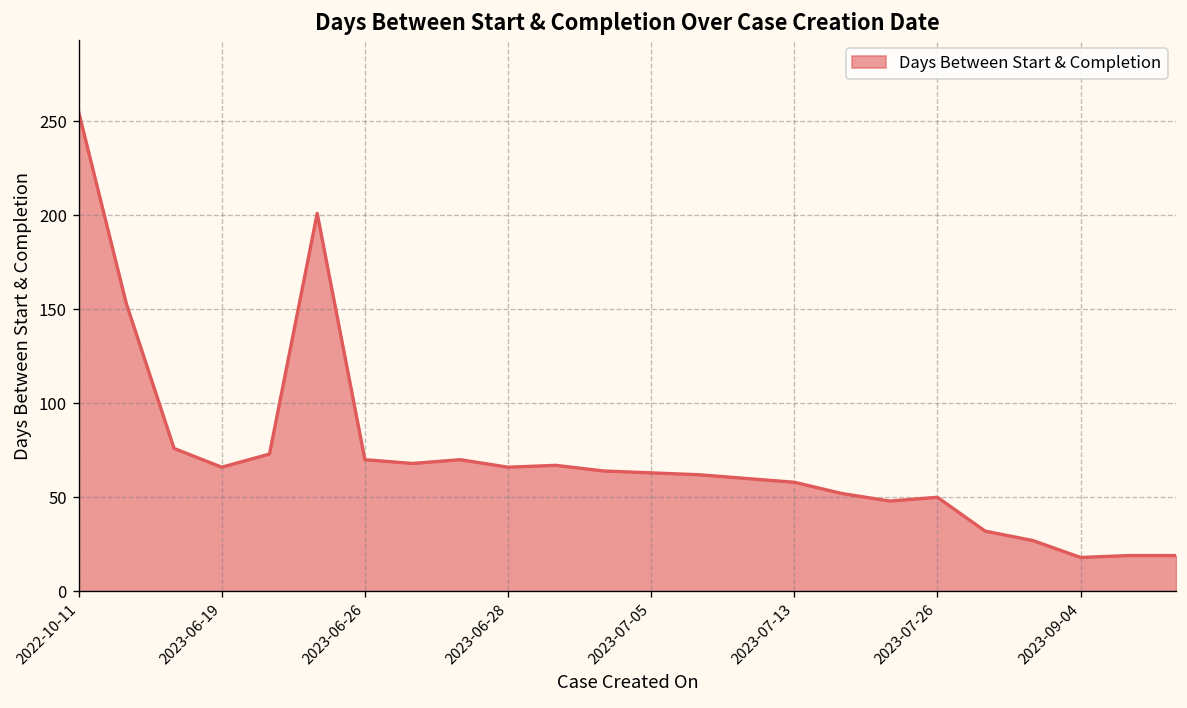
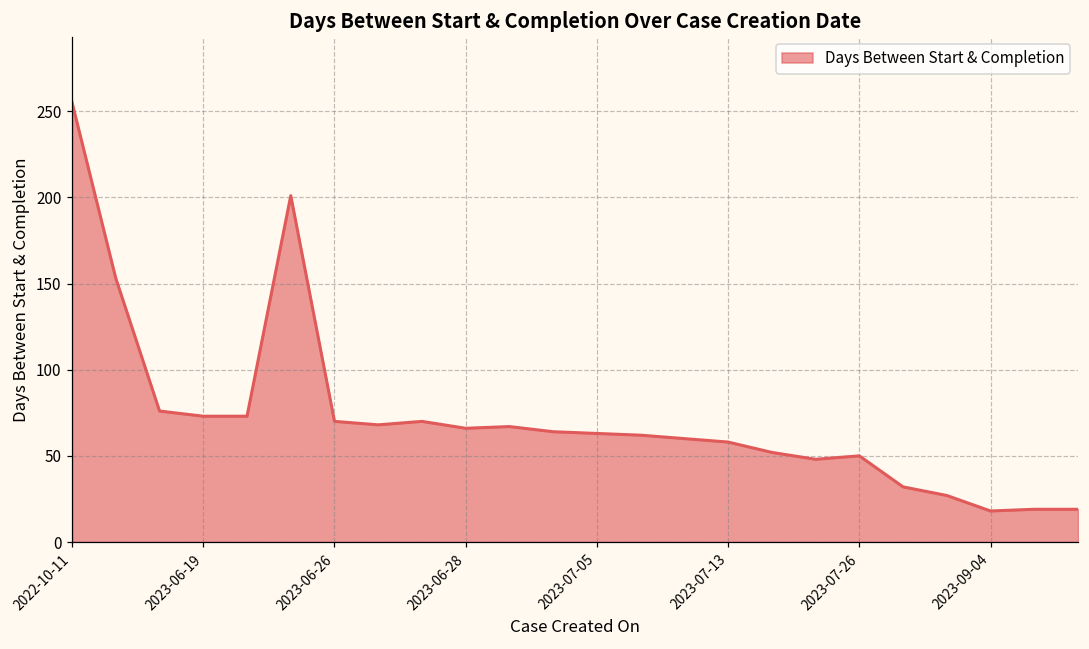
2023-06-19: 66 -> 73
